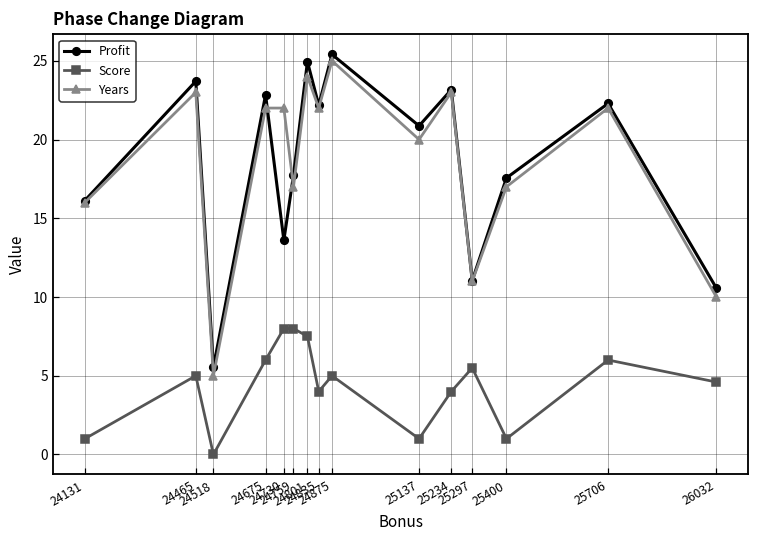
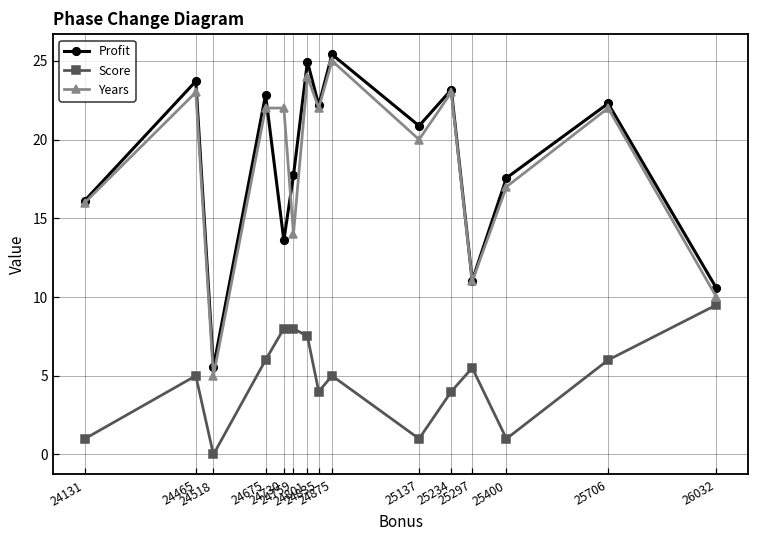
Years, 24759: 17 -> 14
Score, 26032: 4.6 -> 9.5
